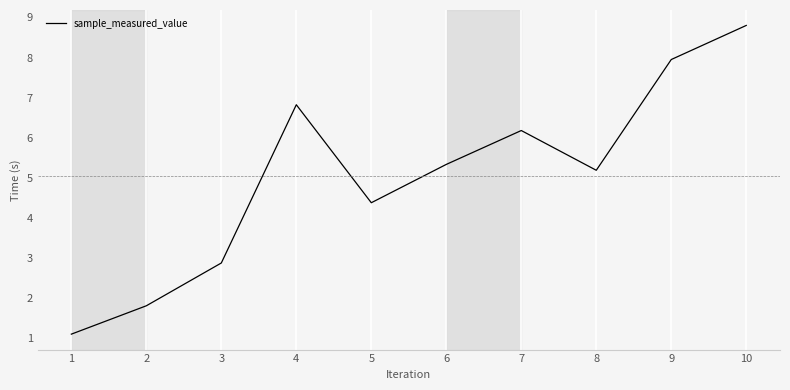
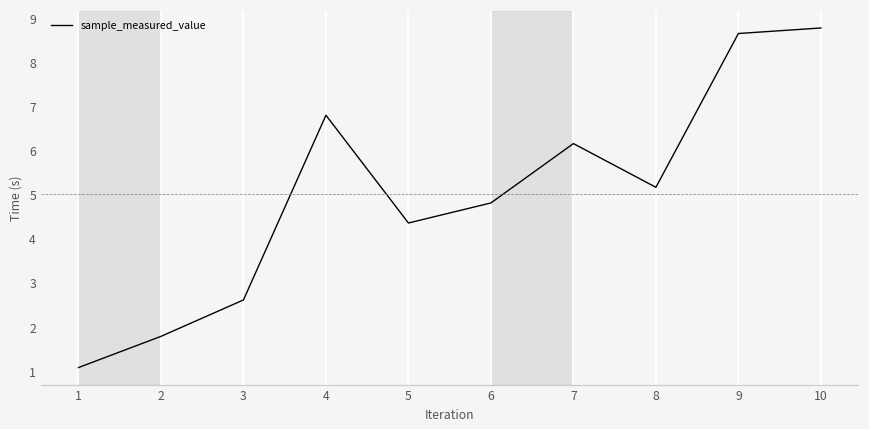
3: 2.9 -> 2.6
6: 5.3 -> 4.8
9: 8.0 -> 8.7
